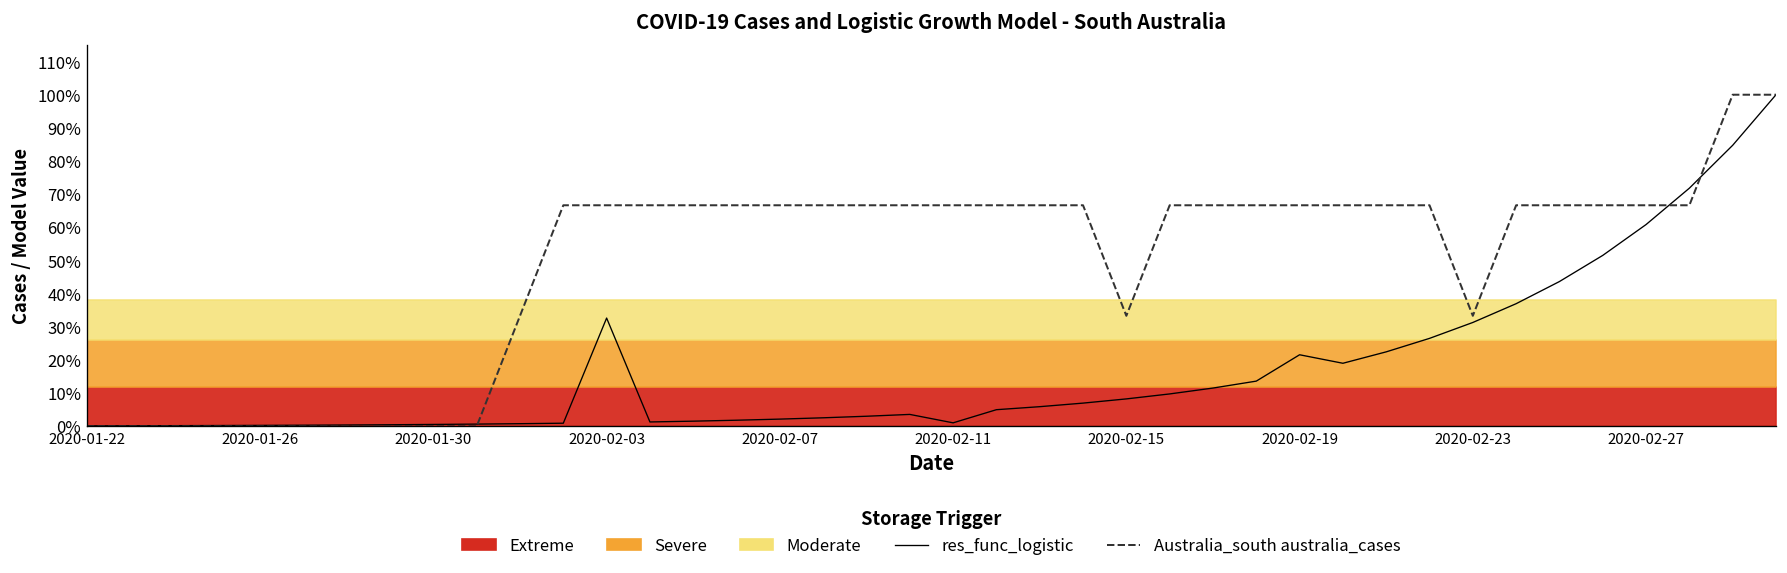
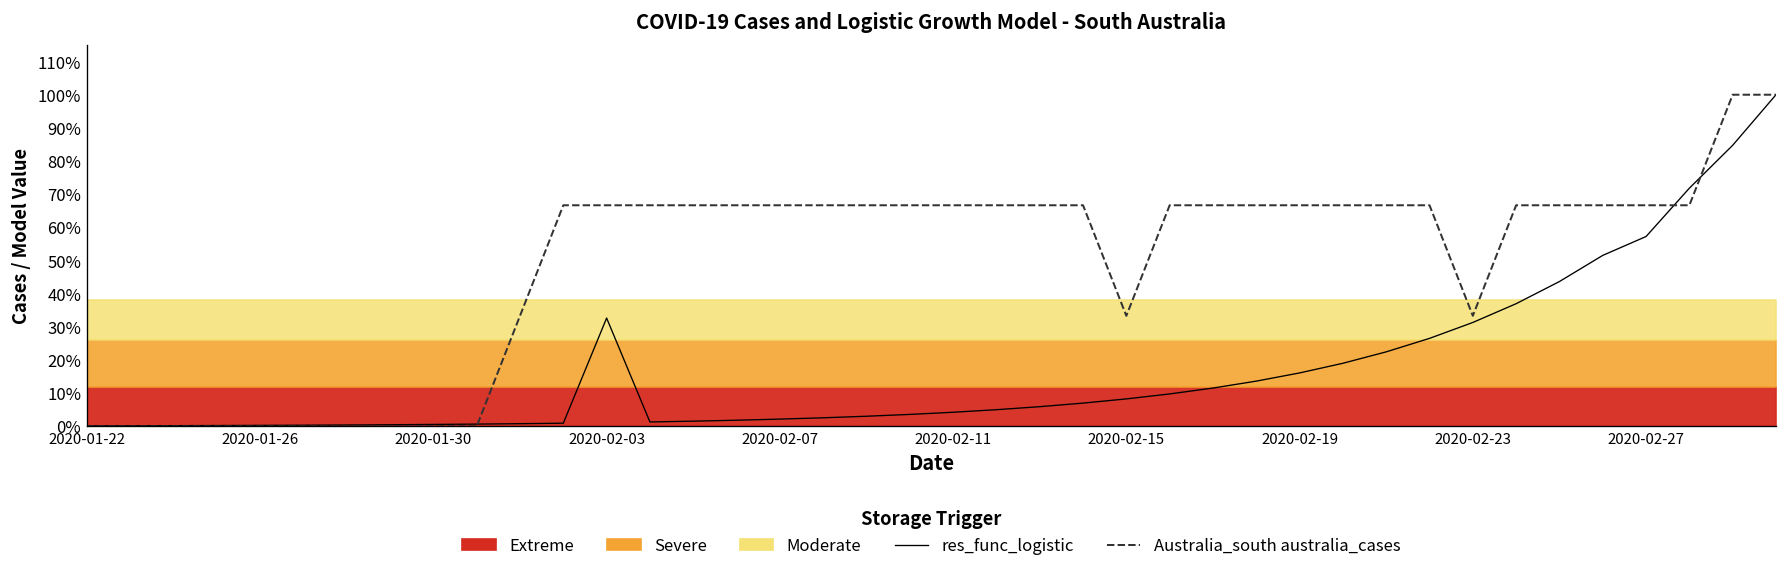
res_func_logistic, 2020-02-11: 1% -> 4%
res_func_logistic, 2020-02-19: 22% -> 16%
res_func_logistic, 2020-02-27: 61% -> 57%
